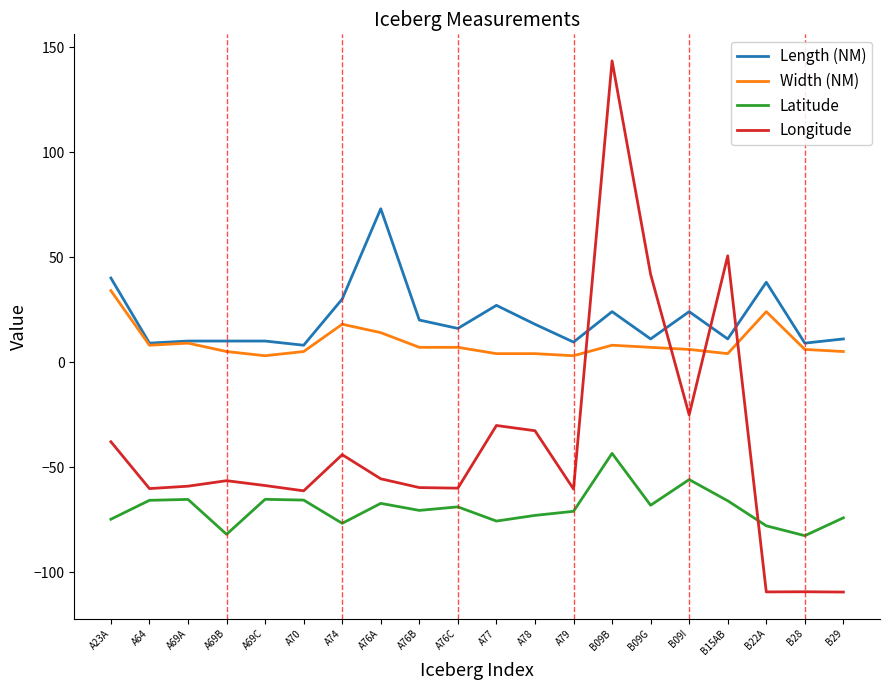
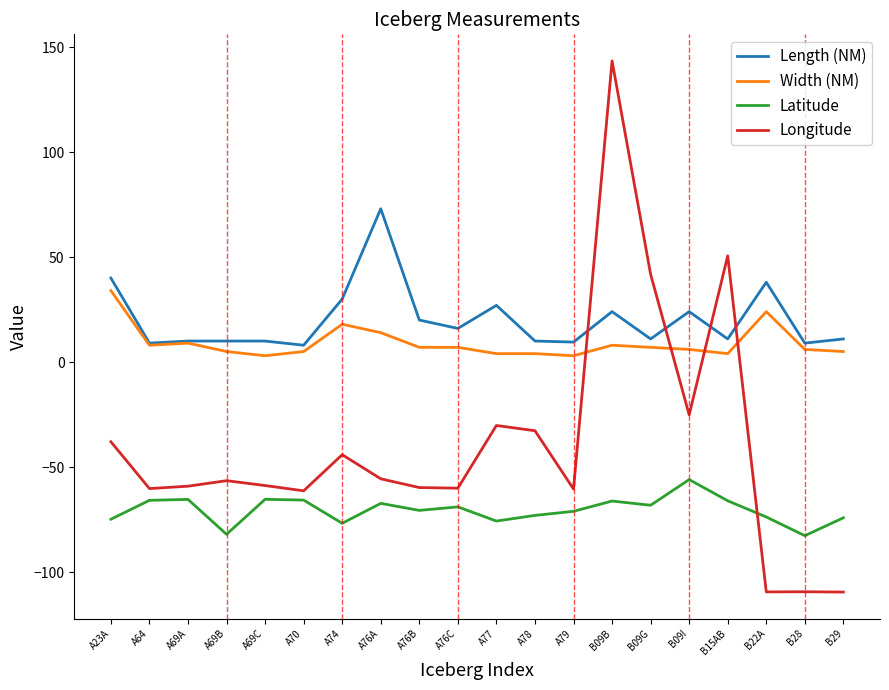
Length (NM), A78: 18 -> 10
Latitude, B09B: -44 -> -66
Latitude, B22A: -78 -> -74
